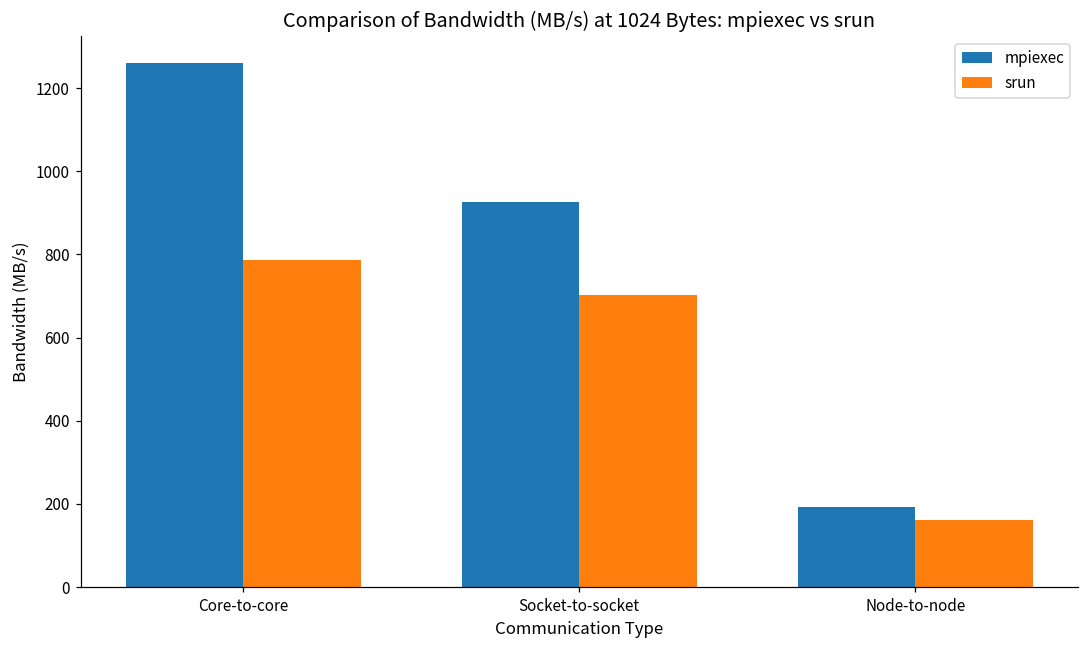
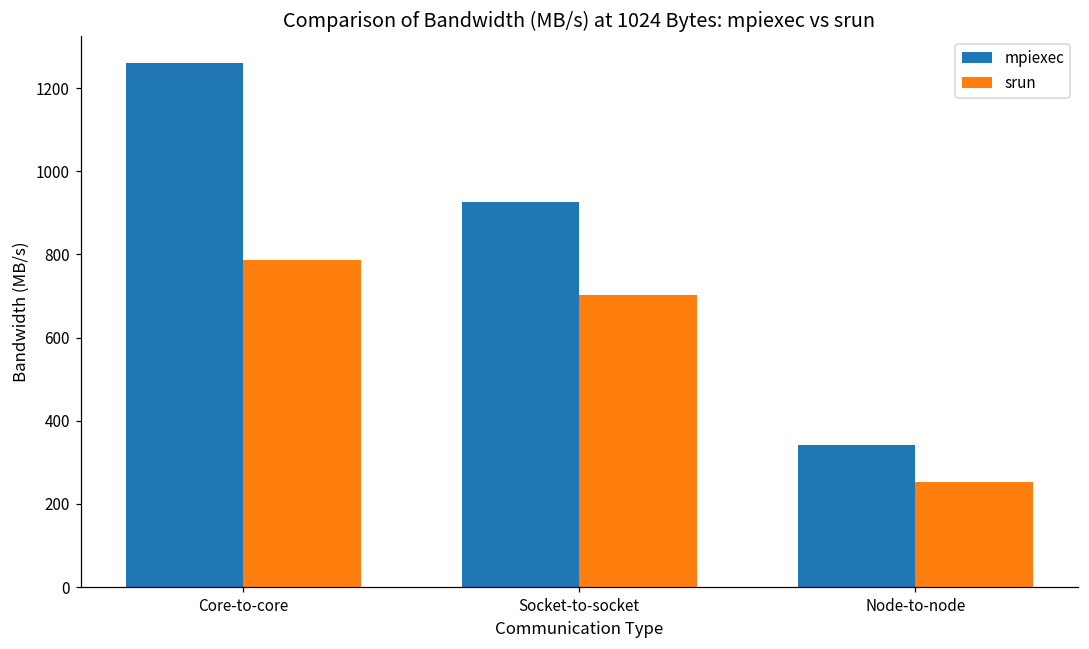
mpiexec, Node-to-node: 190 -> 340
srun, Node-to-node: 160 -> 250
